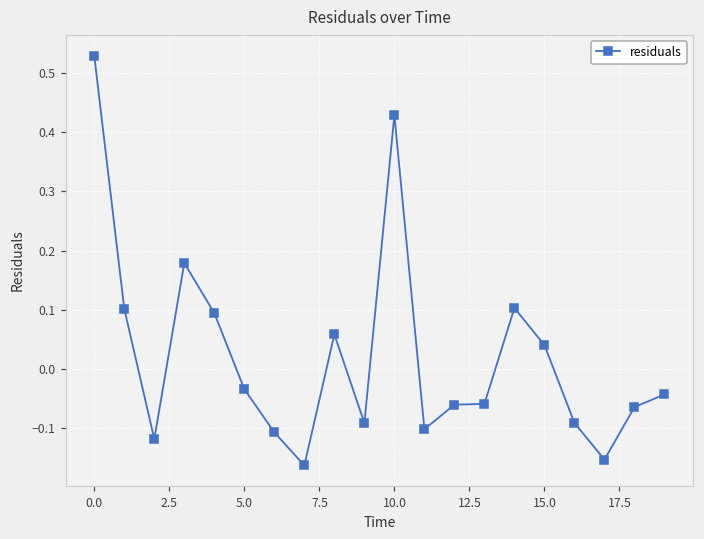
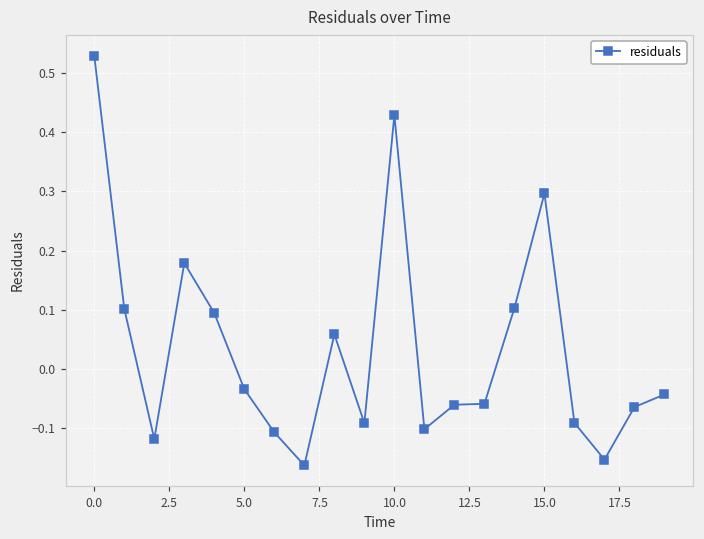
15.0: 0.04 -> 0.30
